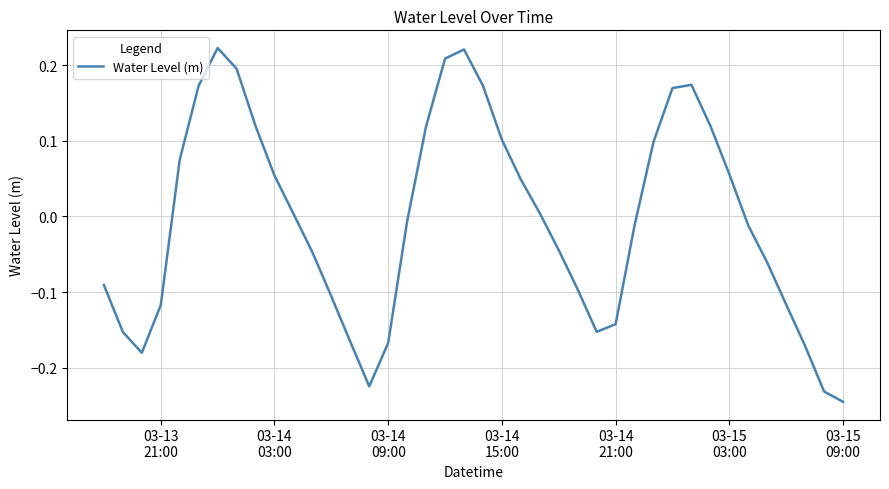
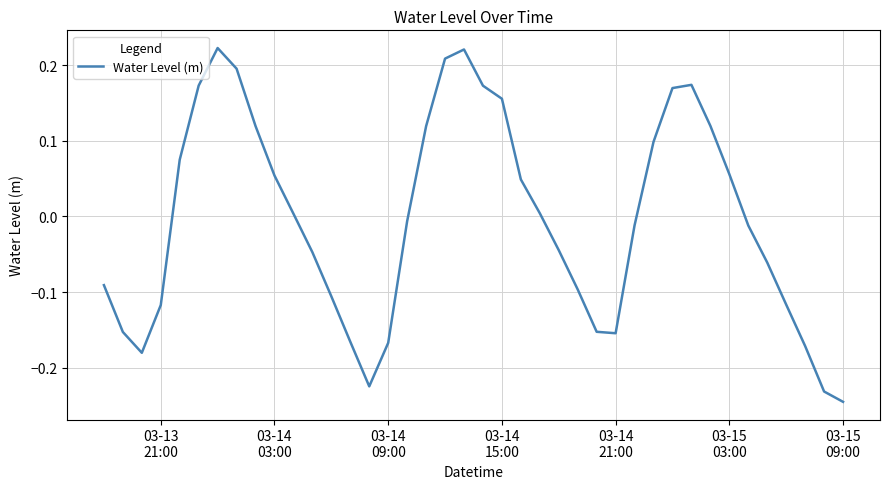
03-14 15:00: 0.10 -> 0.16
03-14 21:00: -0.14 -> -0.15
